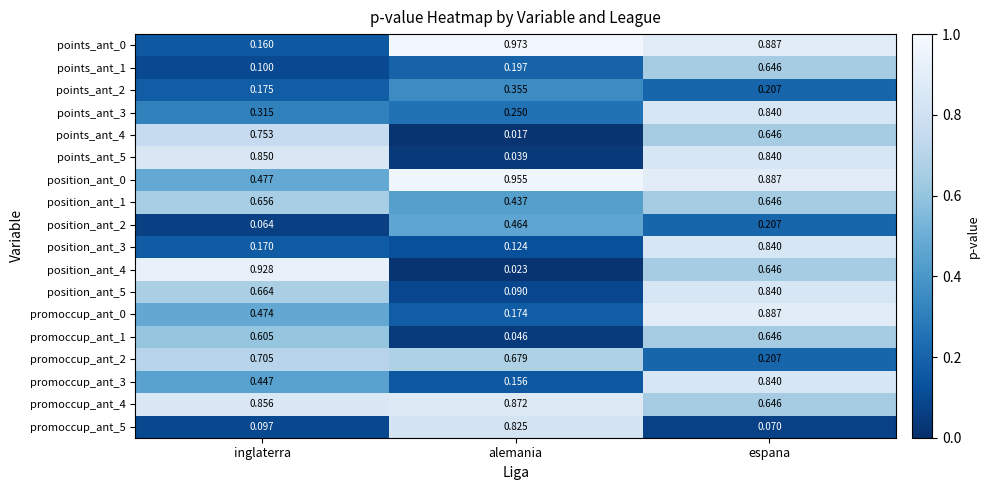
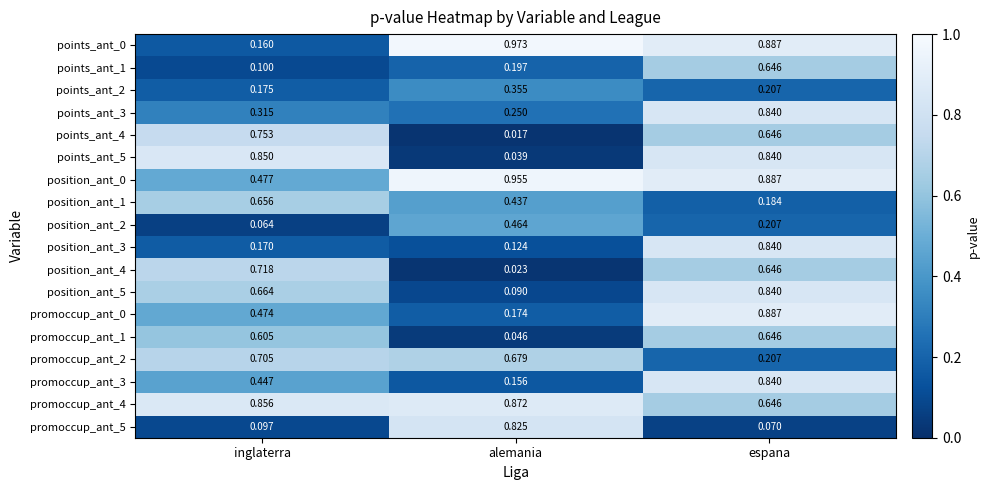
position_ant_1, espana: 0.646 -> 0.184
position_ant_4, inglaterra: 0.928 -> 0.718
